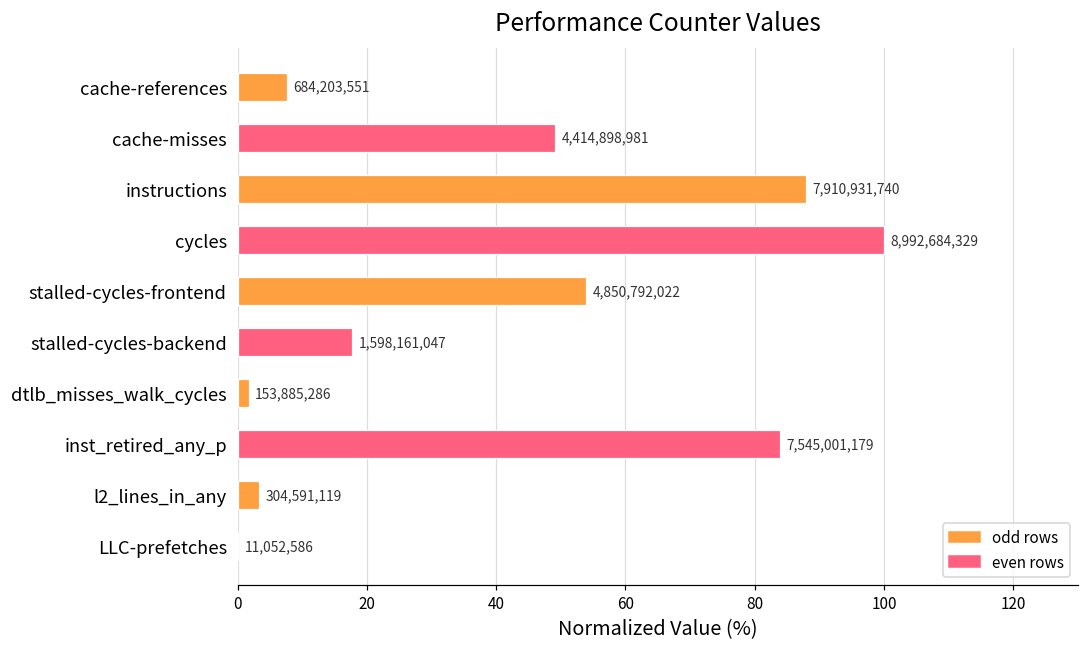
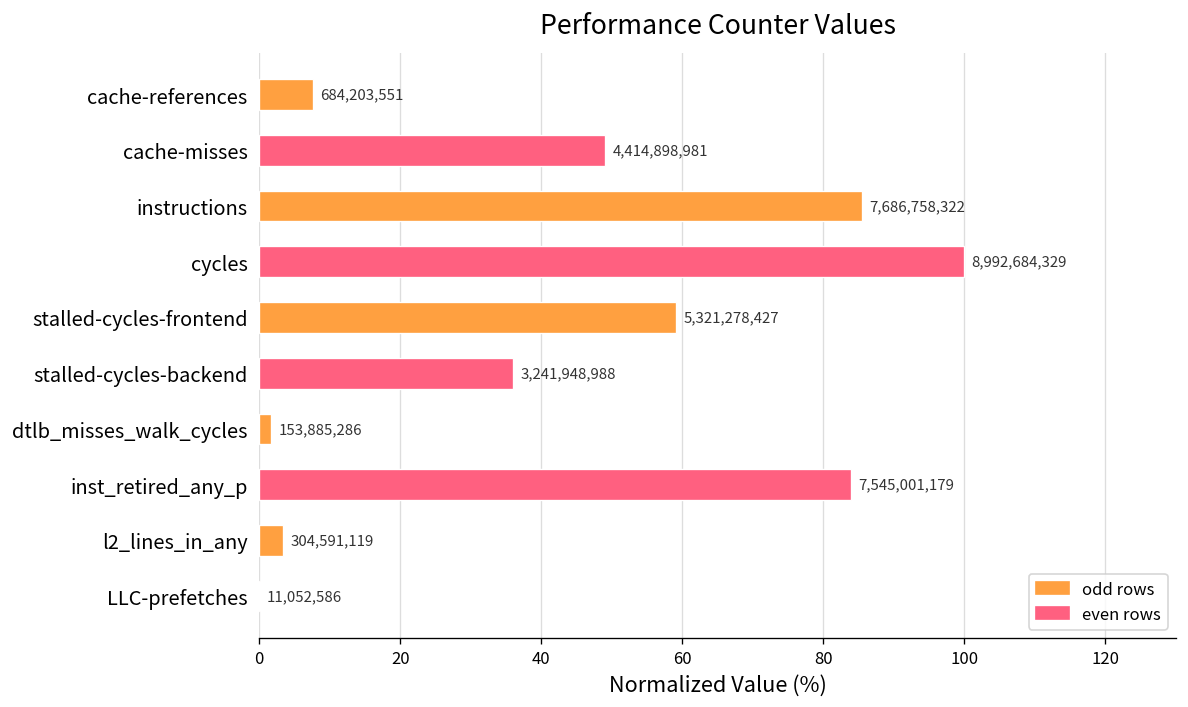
instructions: 7,910,931,740 -> 7,686,758,322
stalled-cycles-frontend: 4,850,792,022 -> 5,321,278,427
stalled-cycles-backend: 1,598,161,047 -> 3,241,948,988
